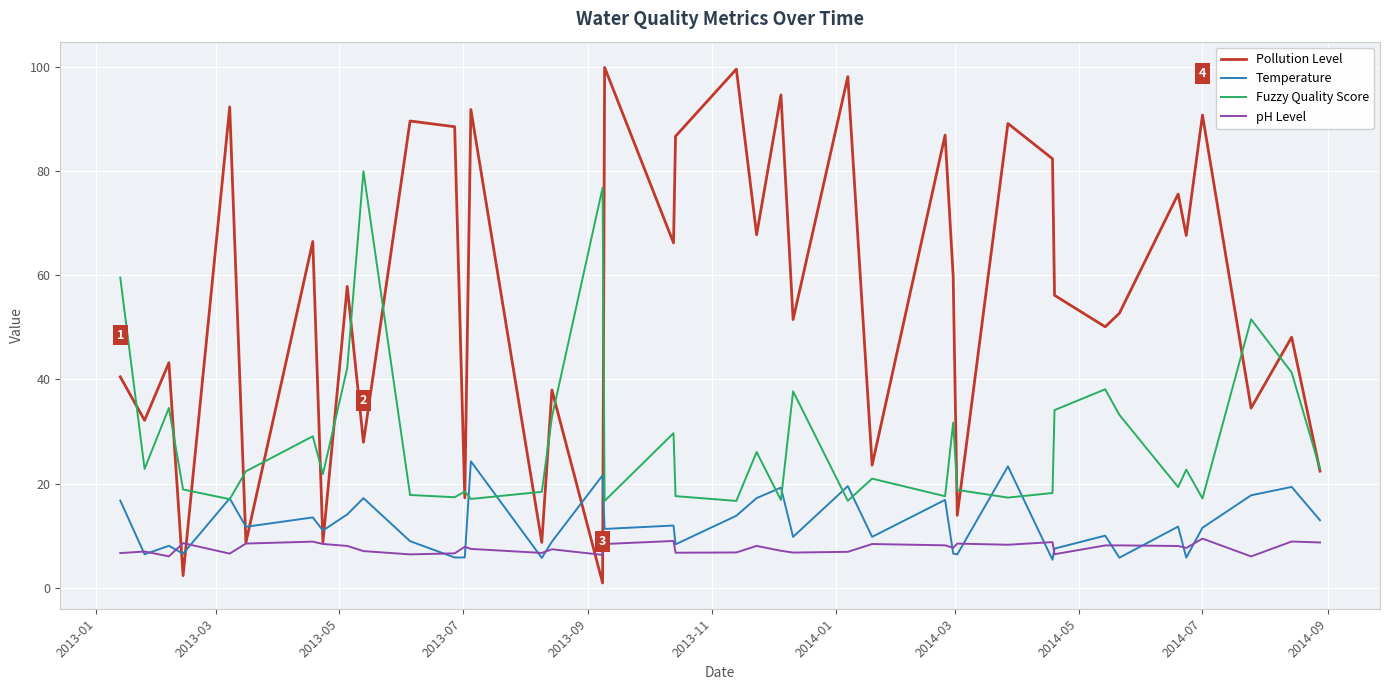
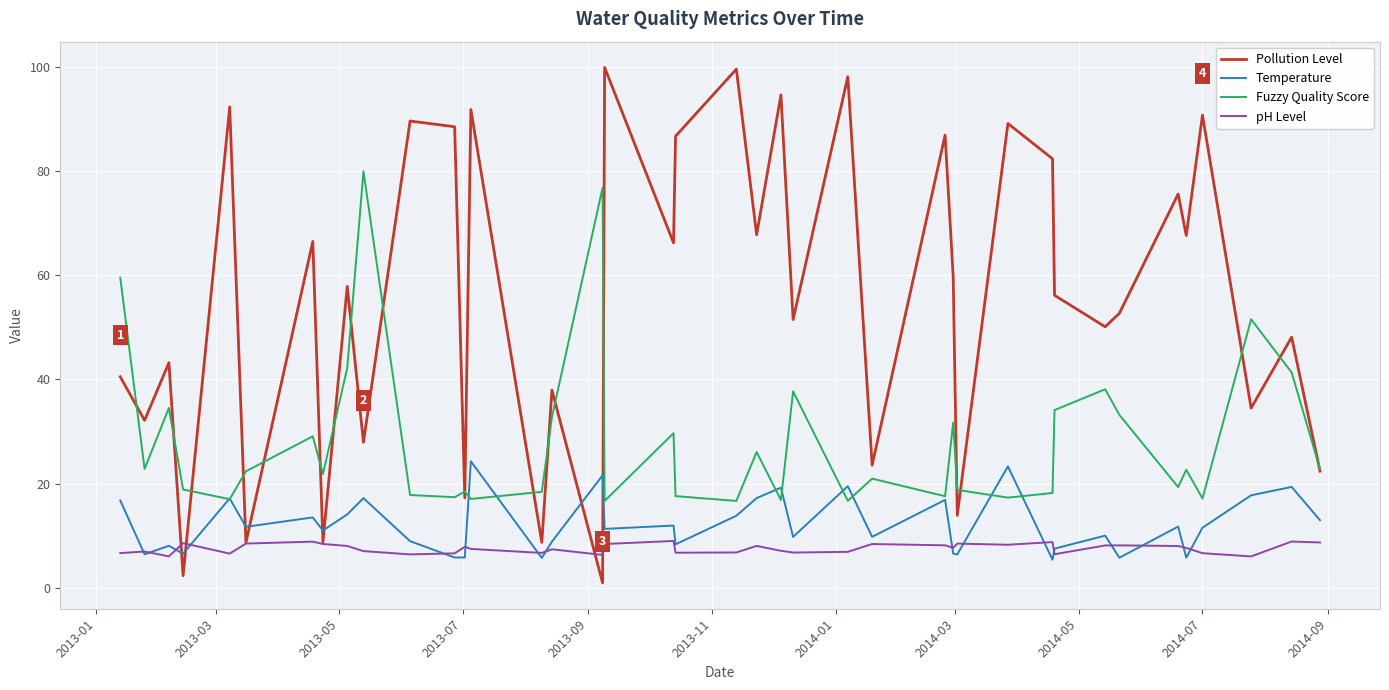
pH Level, 2014-07: 9 -> 7
